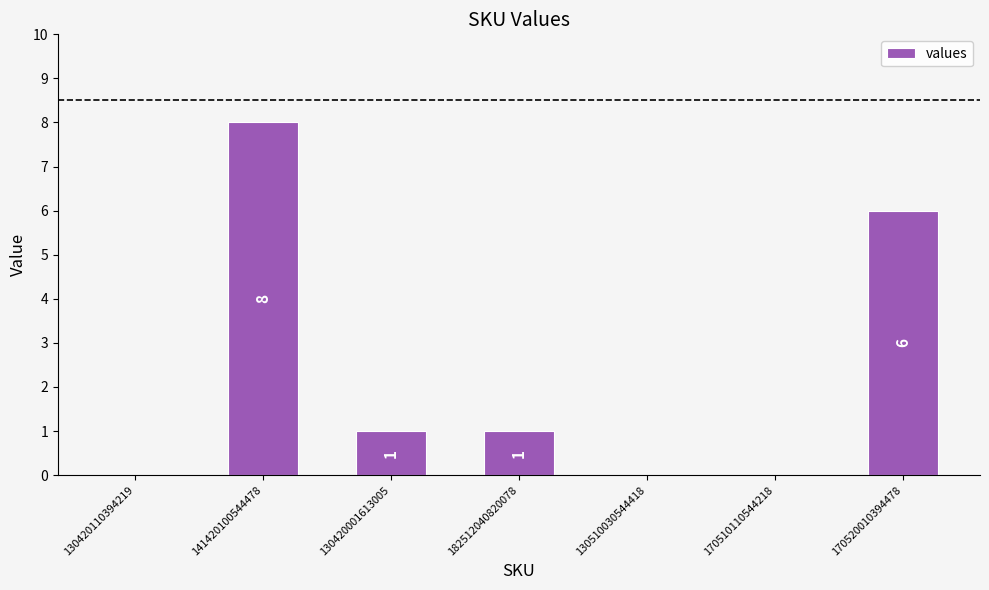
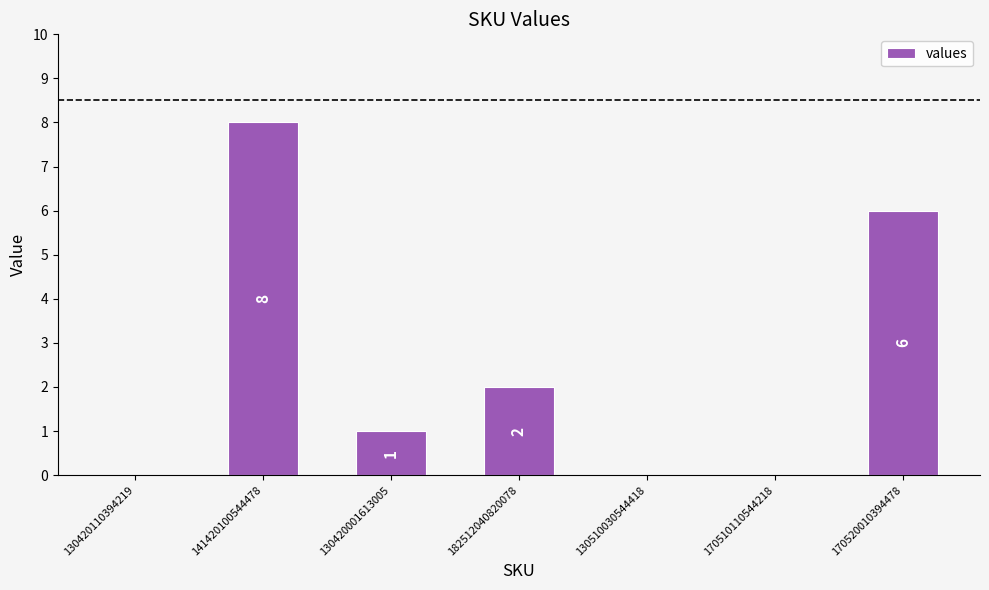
182512040820078: 1 -> 2
